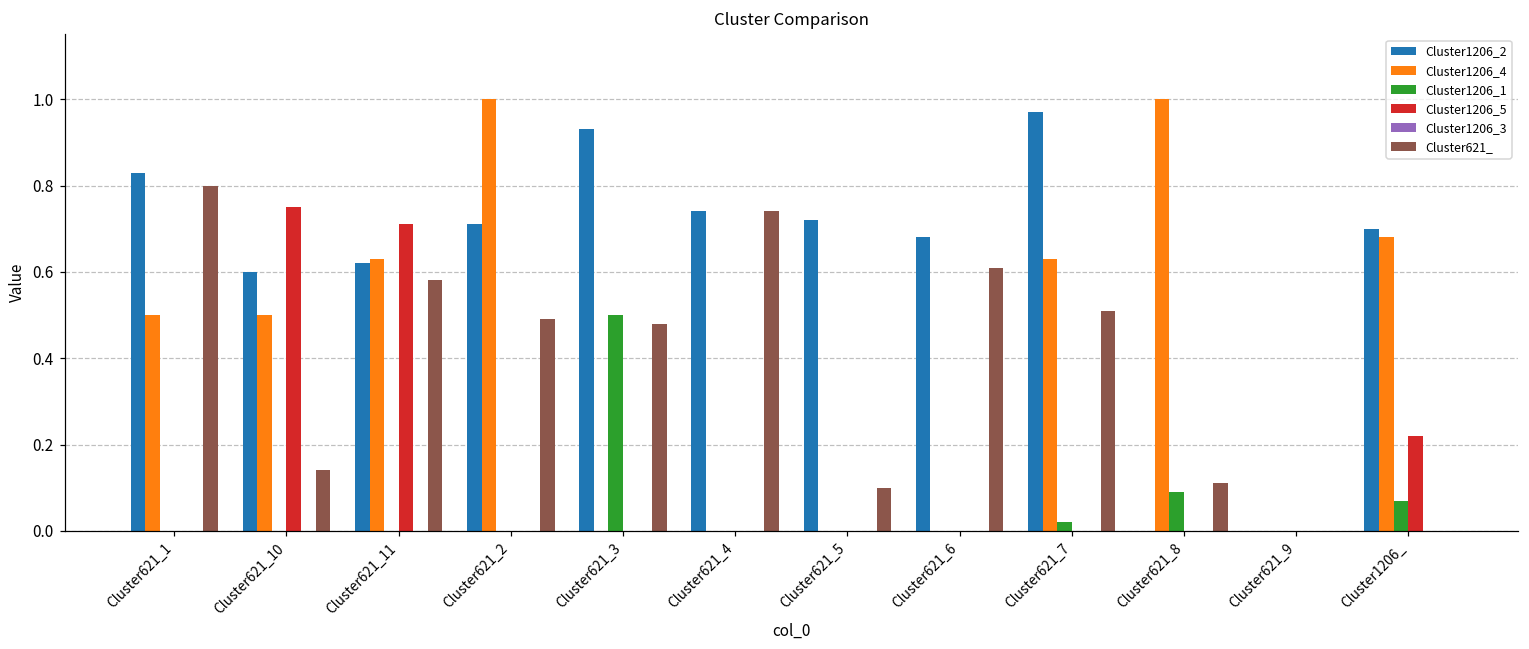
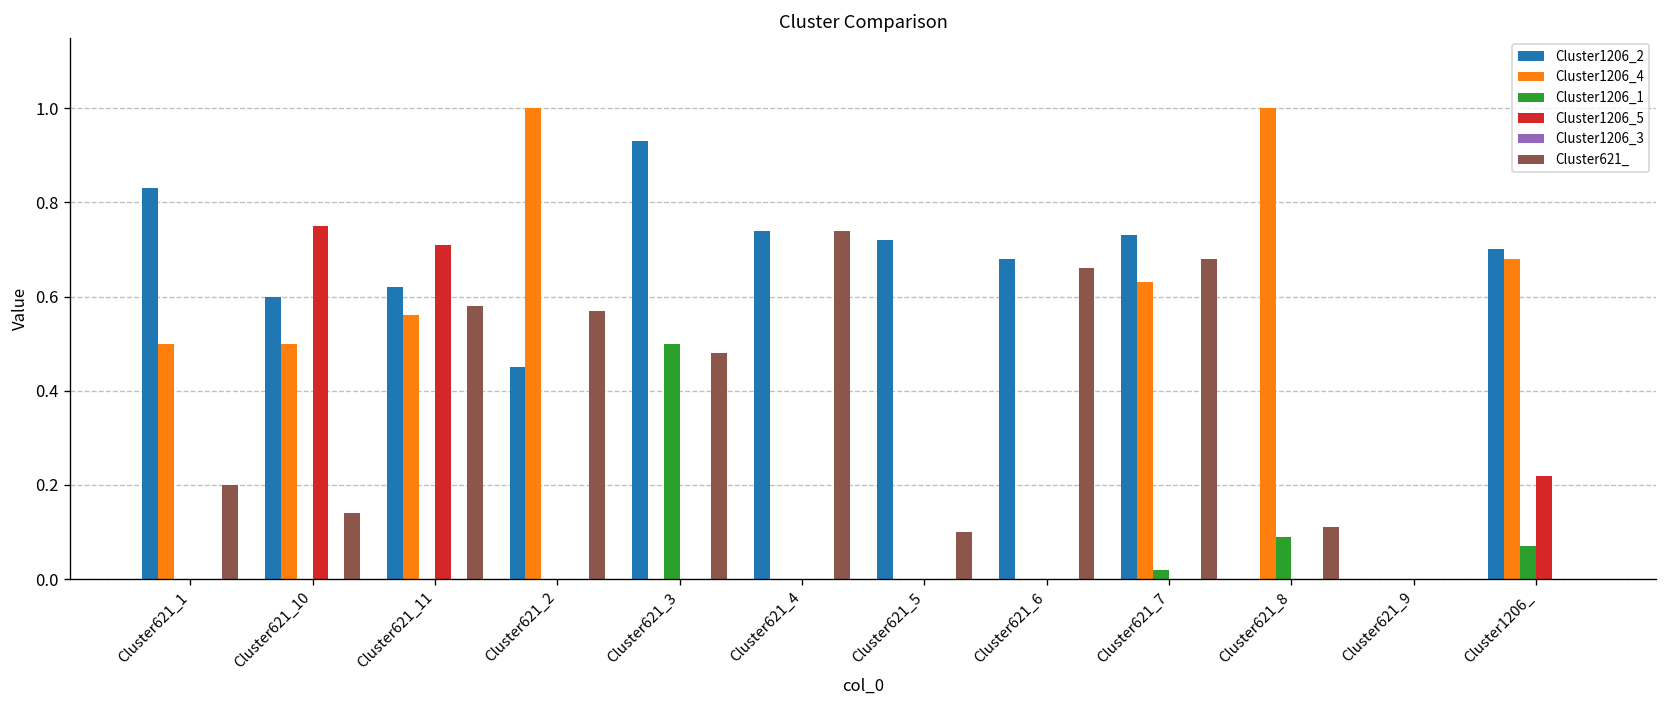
Cluster621_, Cluster621_1: 0.8 -> 0.2
Cluster1206_4, Cluster621_11: 0.63 -> 0.56
Cluster1206_2, Cluster621_2: 0.71 -> 0.45
Cluster621_, Cluster621_2: 0.49 -> 0.57
Cluster621_, Cluster621_6: 0.61 -> 0.66
Cluster1206_2, Cluster621_7: 0.97 -> 0.73
Cluster621_, Cluster621_7: 0.51 -> 0.68
